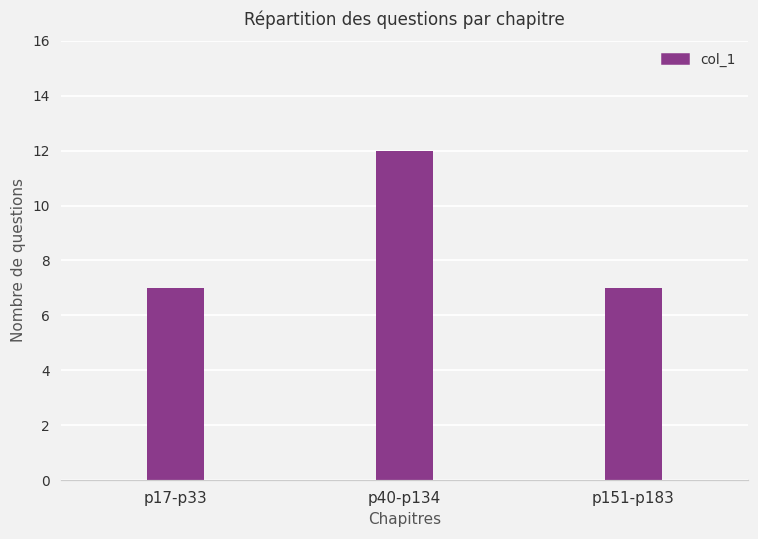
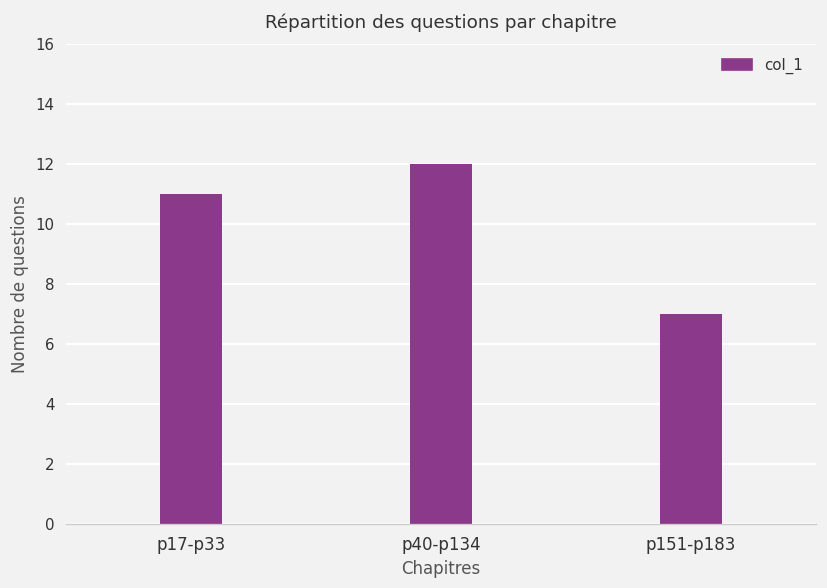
p17-p33: 7 -> 11
